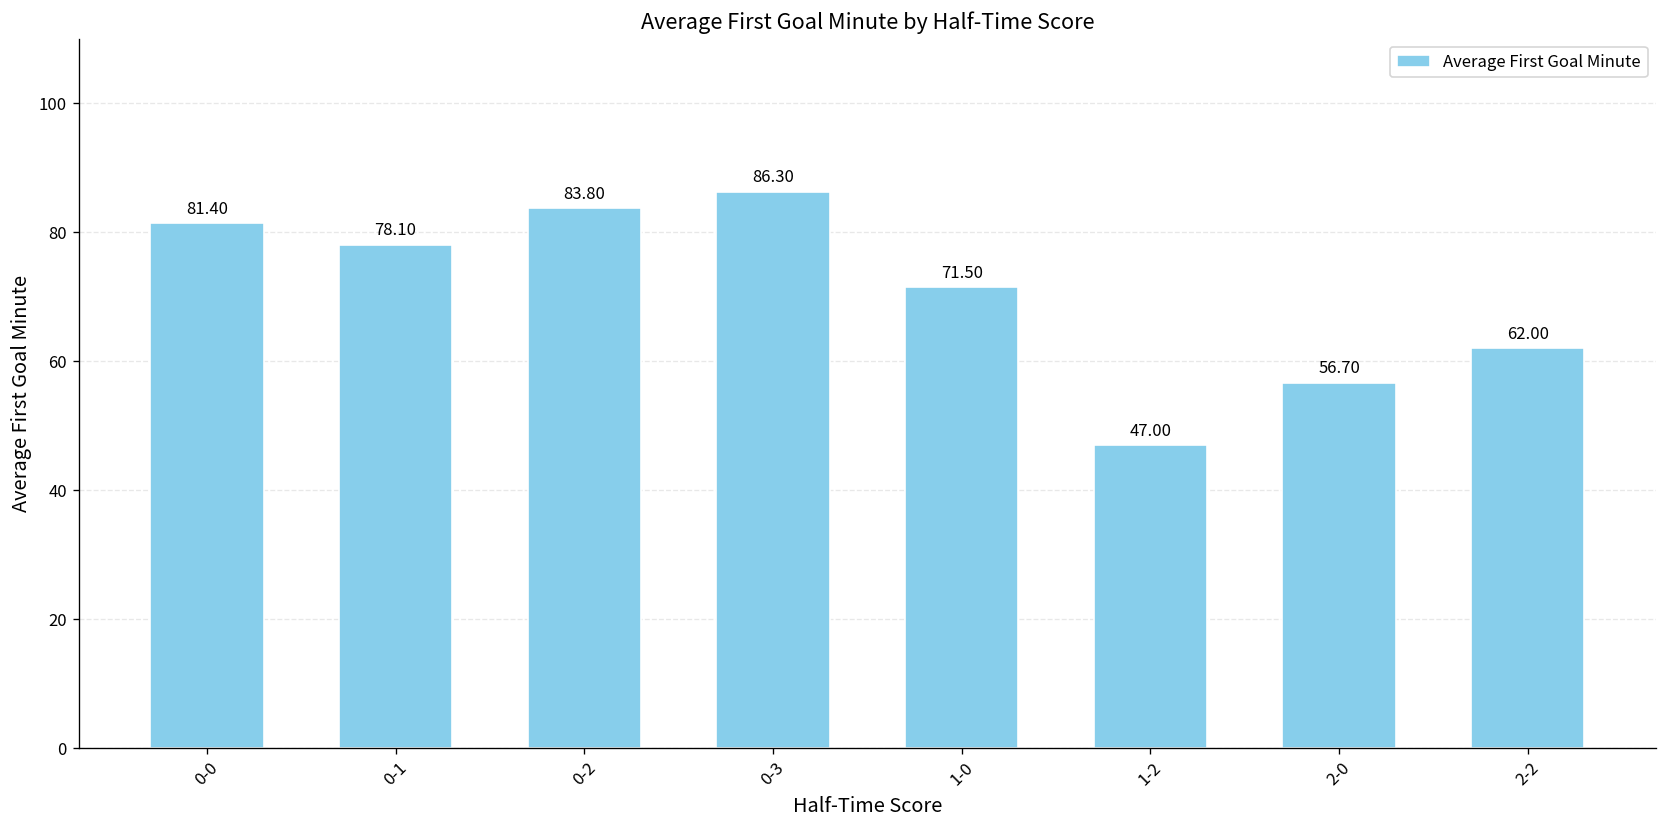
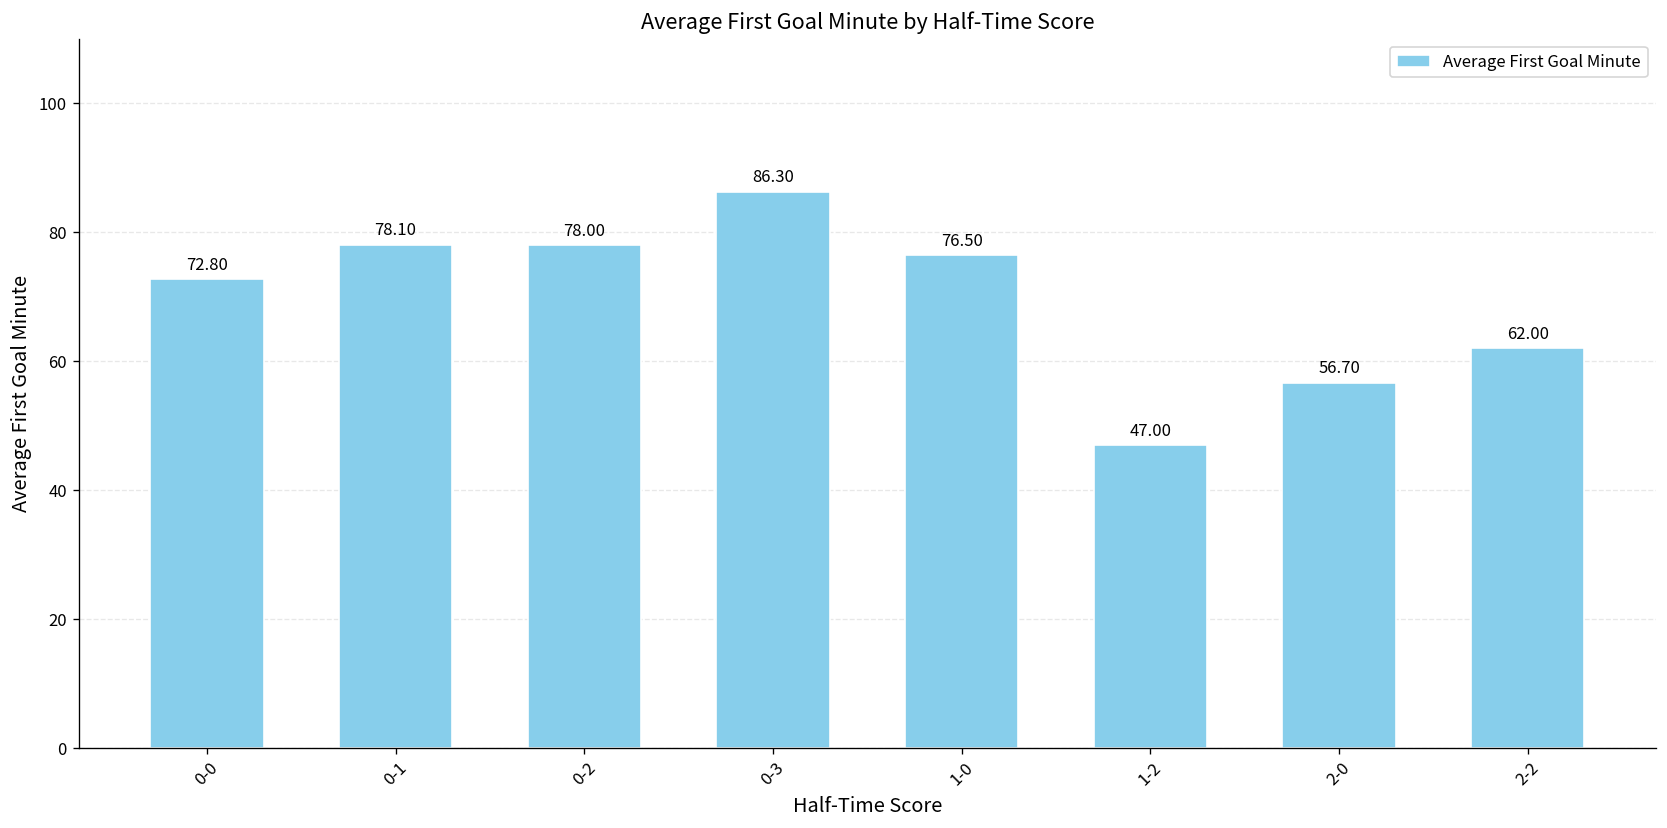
0-0: 81.40 -> 72.80
0-2: 83.80 -> 78.00
1-0: 71.50 -> 76.50
